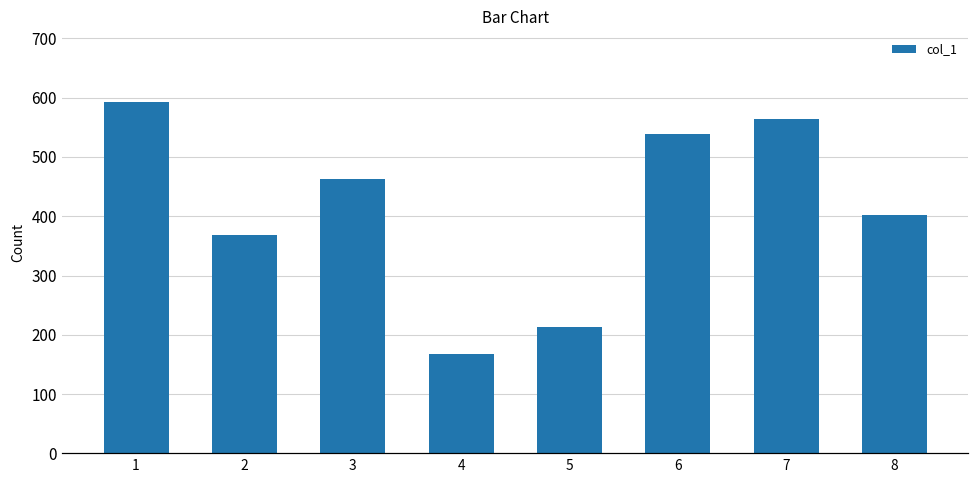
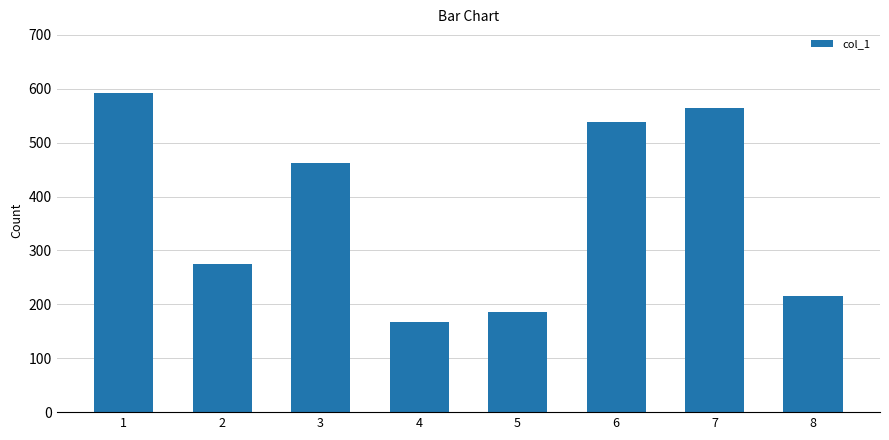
2: 370 -> 280
5: 210 -> 190
8: 400 -> 220
